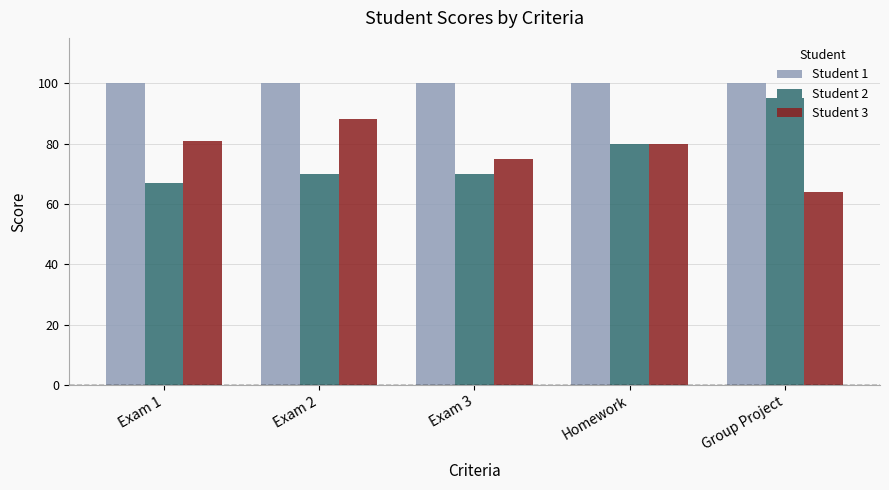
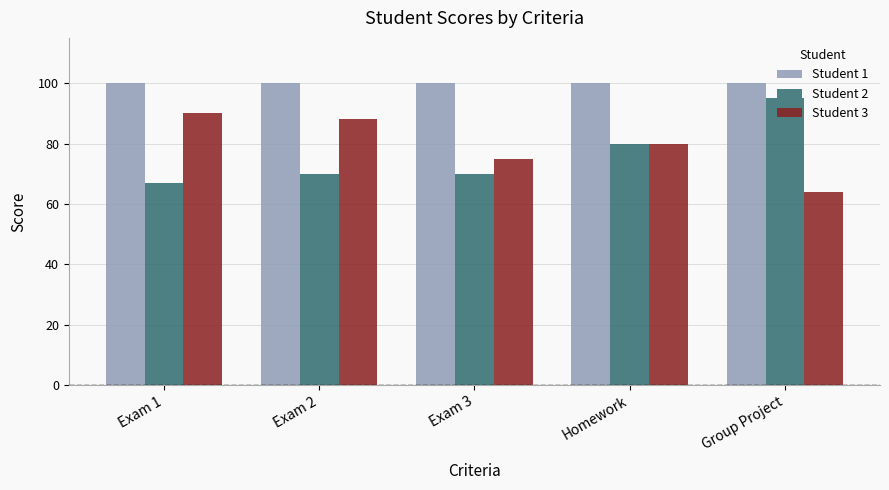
Student 3, Exam 1: 81 -> 90
